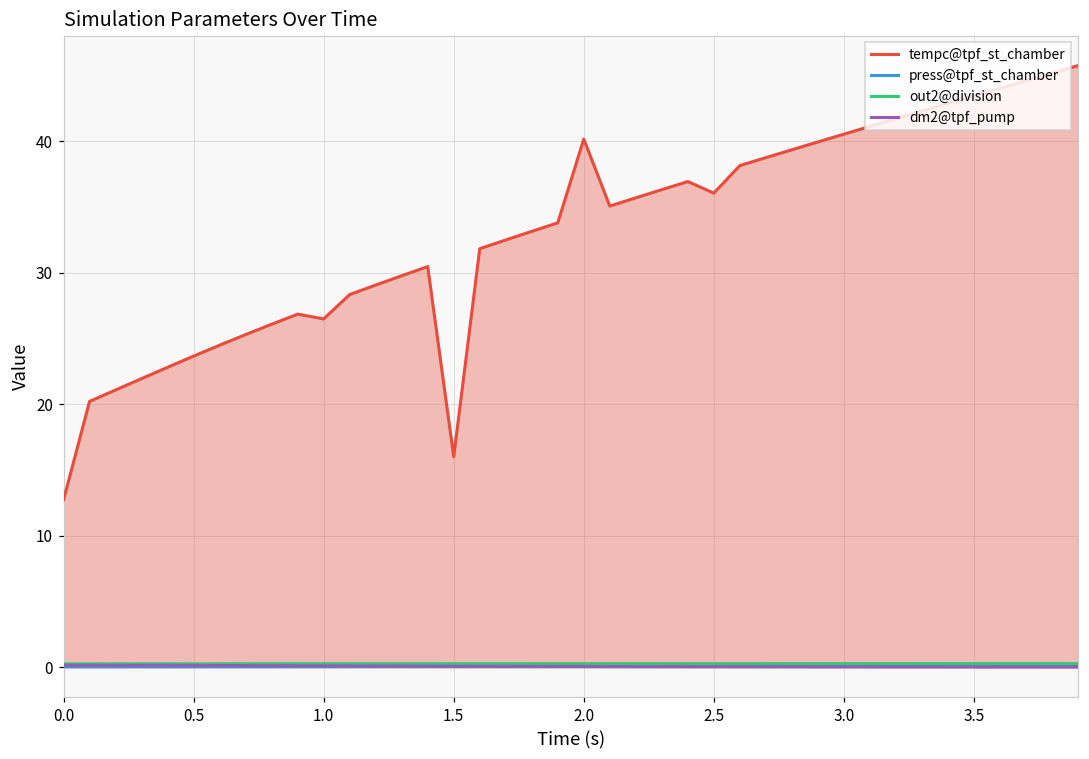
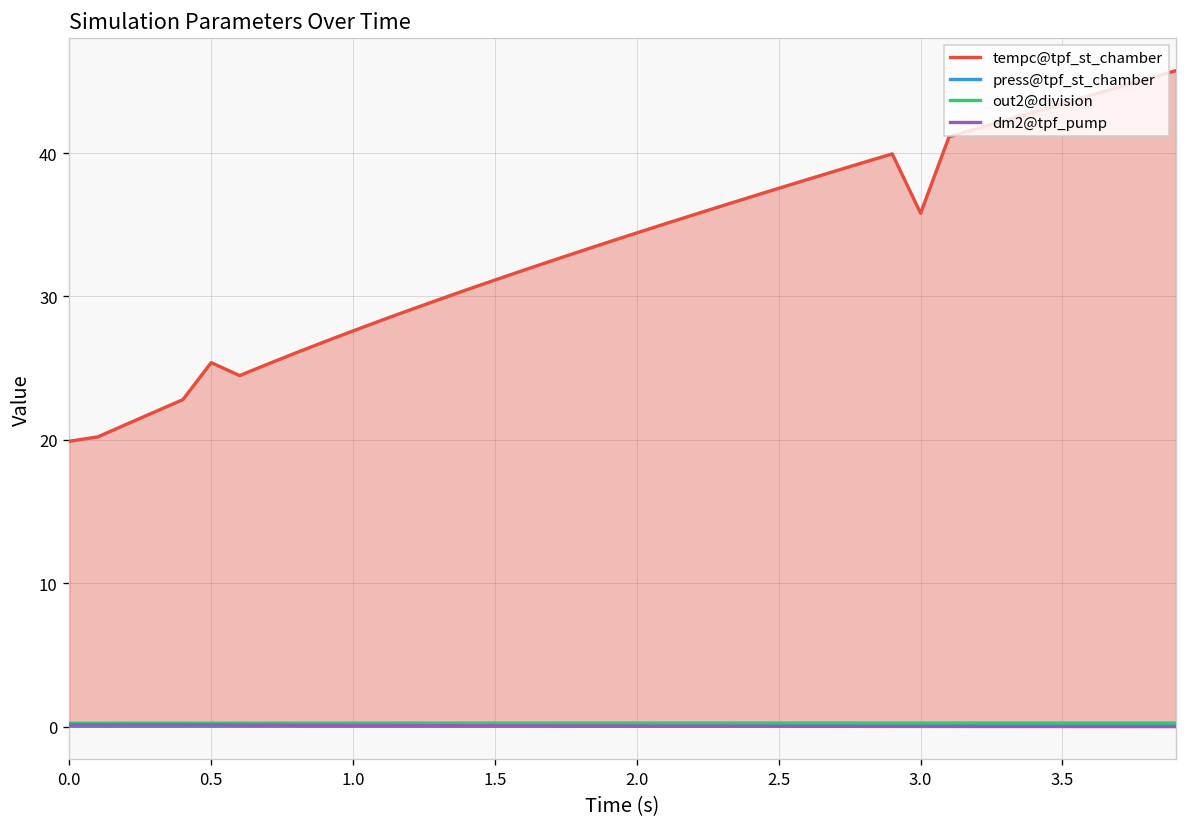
tempc@tpf_st_chamber, 0.0: 12.7 -> 19.9
tempc@tpf_st_chamber, 0.5: 23.7 -> 25.4
tempc@tpf_st_chamber, 1.0: 26.5 -> 27.6
tempc@tpf_st_chamber, 1.5: 16.0 -> 31.1
tempc@tpf_st_chamber, 2.0: 40.2 -> 34.4
tempc@tpf_st_chamber, 2.5: 36.1 -> 37.5
tempc@tpf_st_chamber, 3.0: 40.5 -> 35.8
